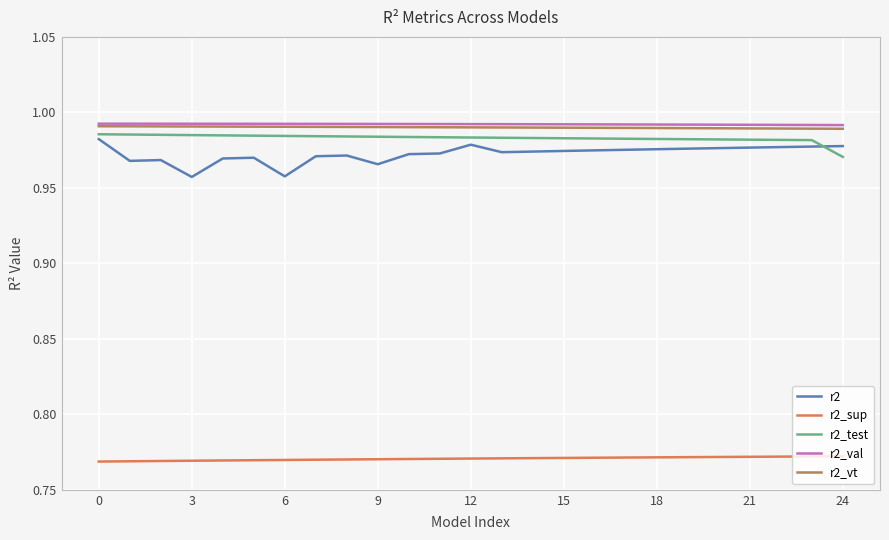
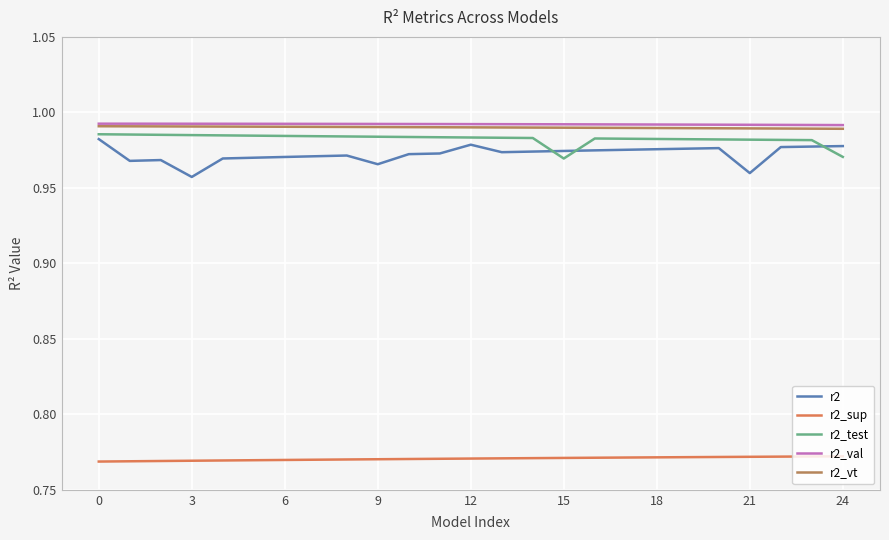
r2, 6: 0.958 -> 0.970
r2_test, 15: 0.983 -> 0.969
r2, 21: 0.977 -> 0.960
